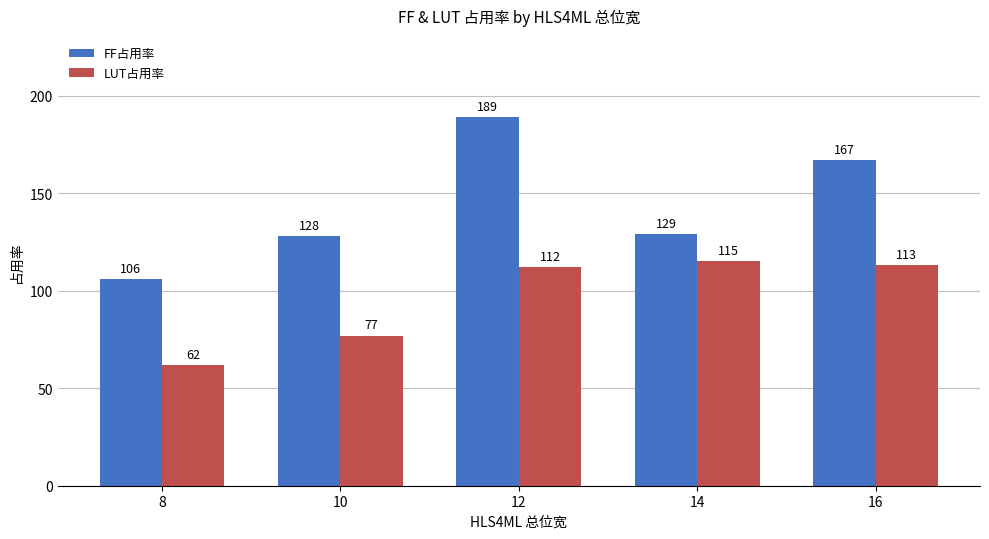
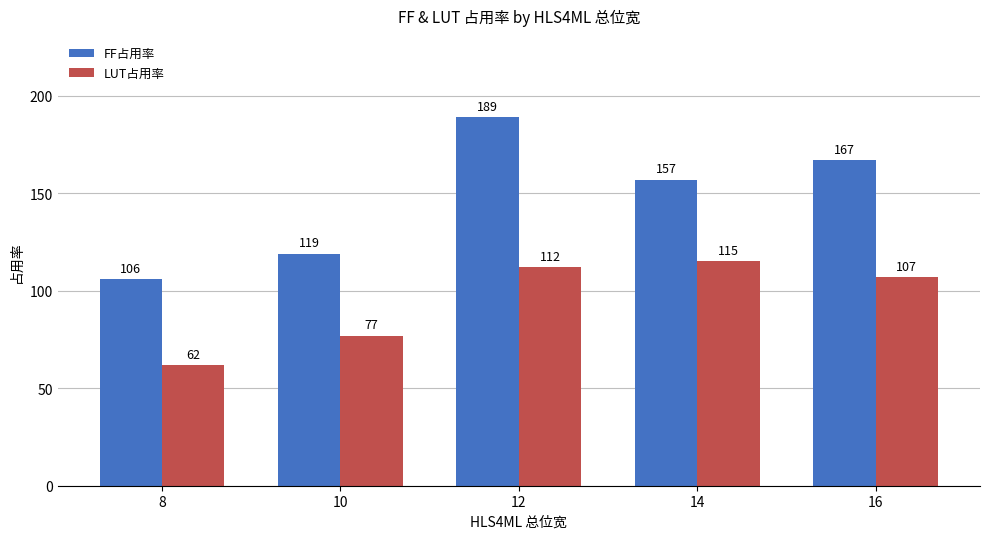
FF占用率, 10: 128 -> 119
FF占用率, 14: 129 -> 157
LUT占用率, 16: 113 -> 107
